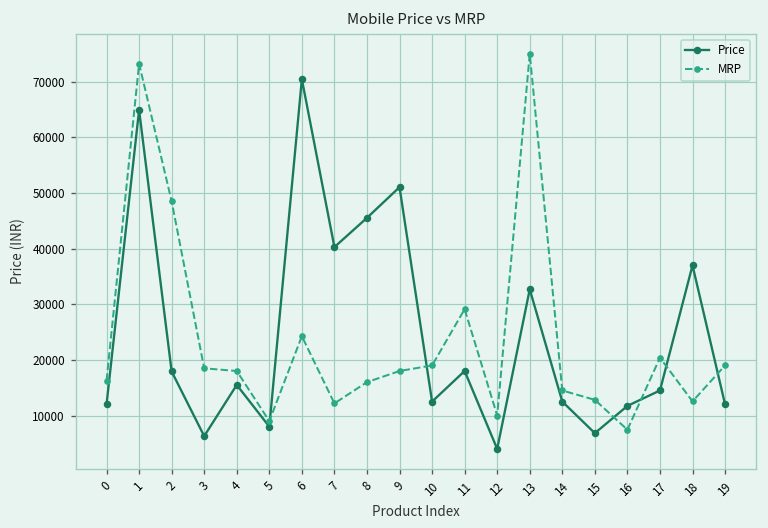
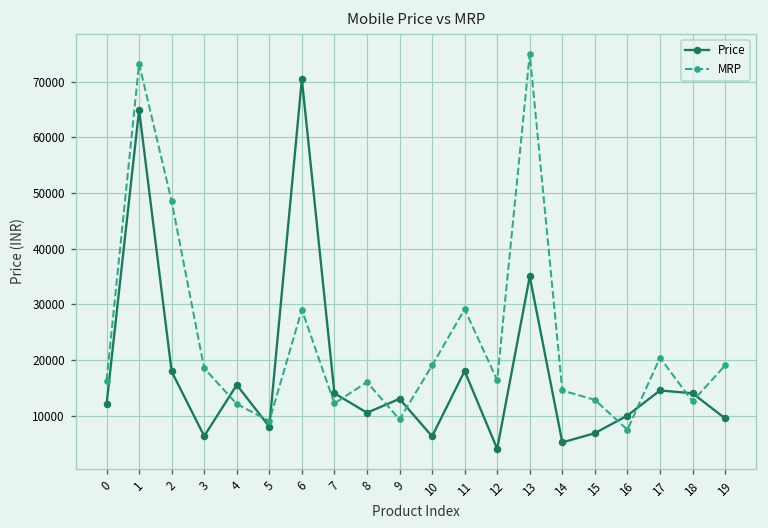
MRP, 4: 18000 -> 12000
MRP, 6: 24000 -> 29000
Price, 7: 40000 -> 14000
Price, 8: 46000 -> 10000
Price, 9: 51000 -> 13000
MRP, 9: 18000 -> 9000
Price, 10: 12000 -> 6000
MRP, 12: 10000 -> 16000
Price, 13: 33000 -> 35000
Price, 14: 12000 -> 5000
Price, 16: 12000 -> 10000
Price, 18: 37000 -> 14000
Price, 19: 12000 -> 9000
